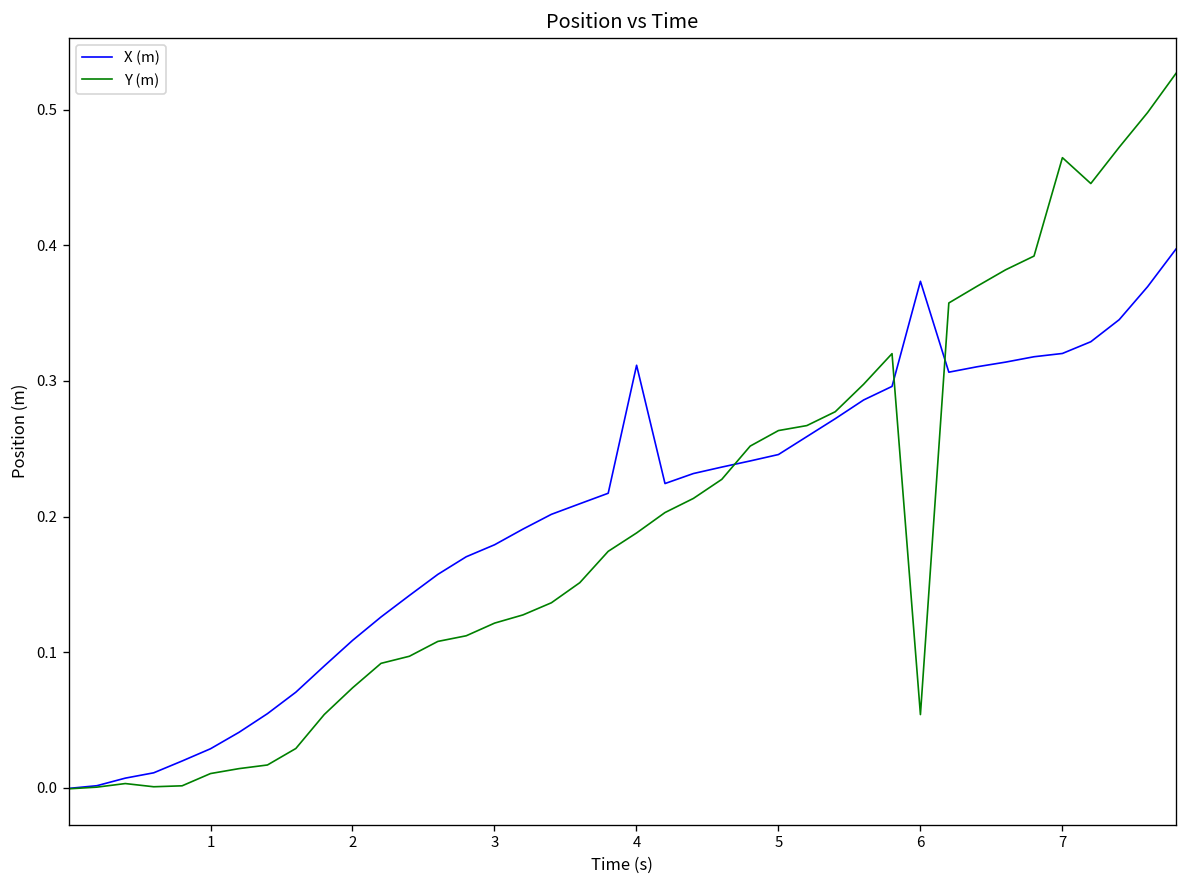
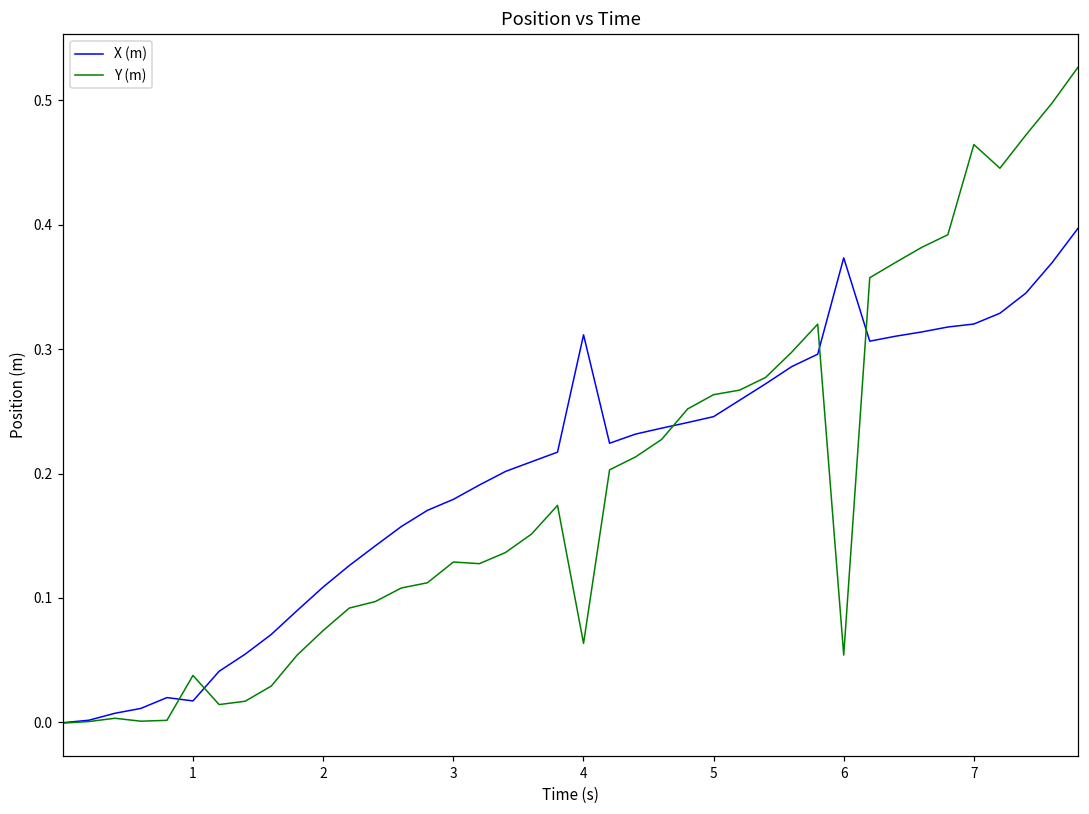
X (m), 1: 0.029 -> 0.017
Y (m), 1: 0.011 -> 0.038
Y (m), 3: 0.121 -> 0.129
Y (m), 4: 0.188 -> 0.063
